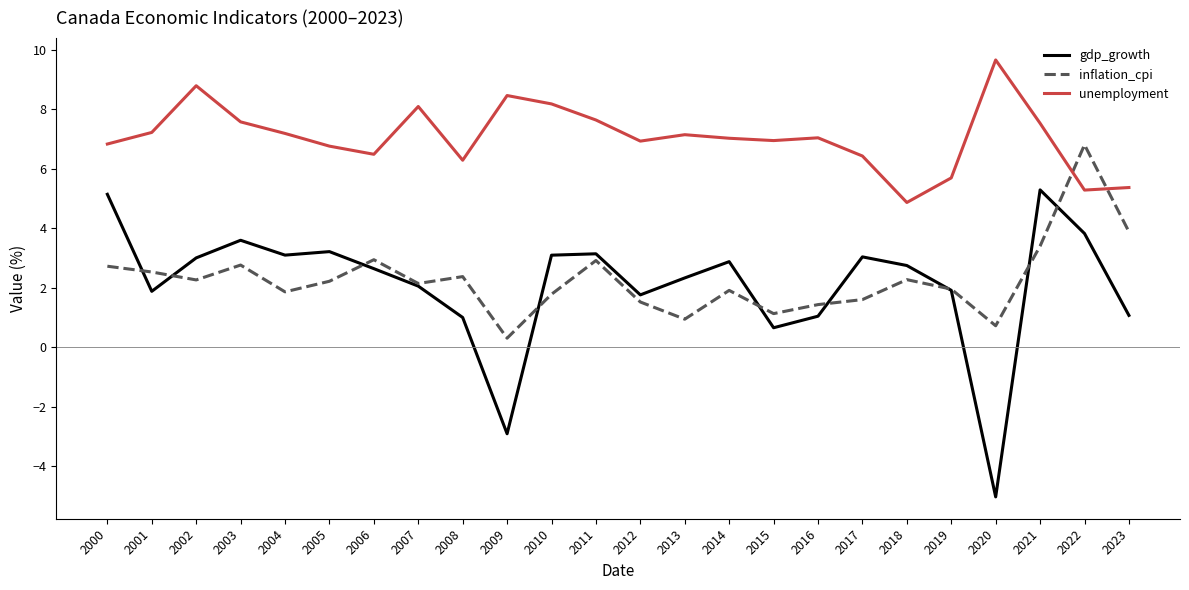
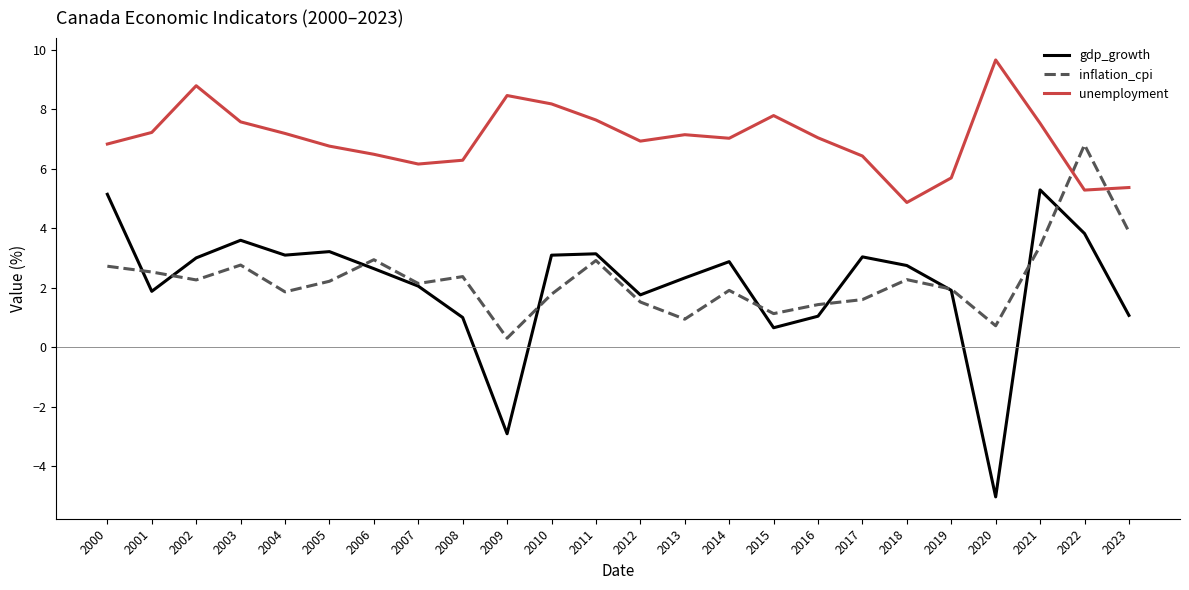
unemployment, 2007: 8.1 -> 6.2
unemployment, 2015: 6.9 -> 7.8
